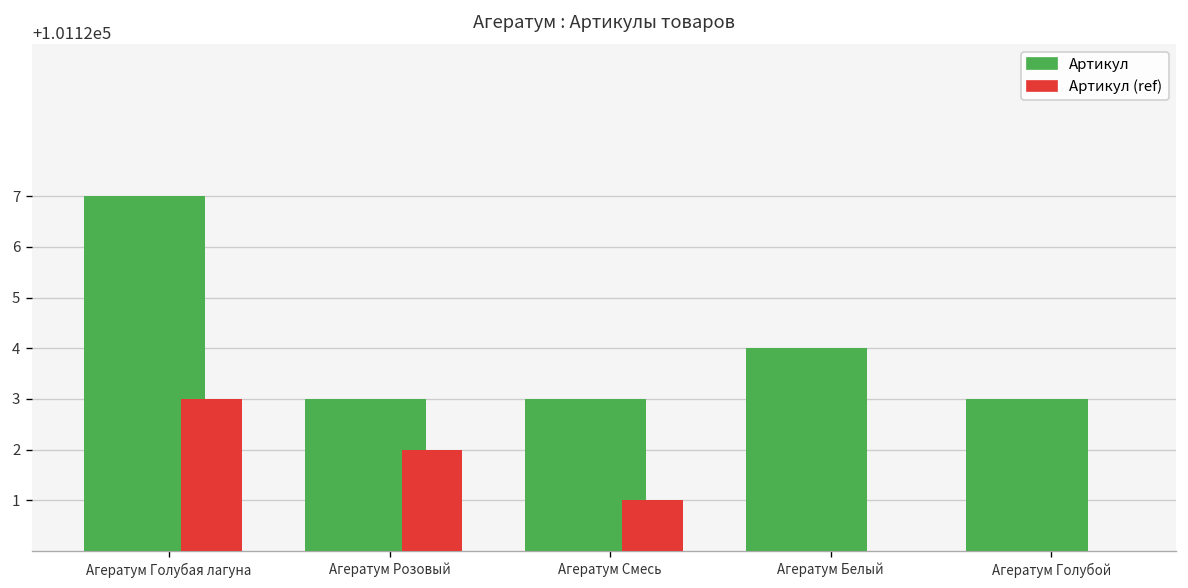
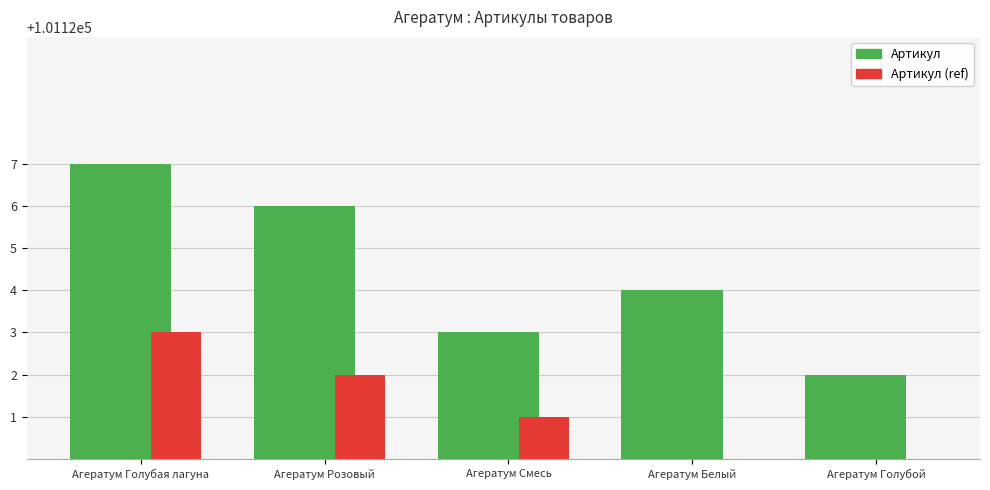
Артикул, Агератум Розовый: 101123 -> 101126
Артикул, Агератум Голубой: 101123 -> 101122
